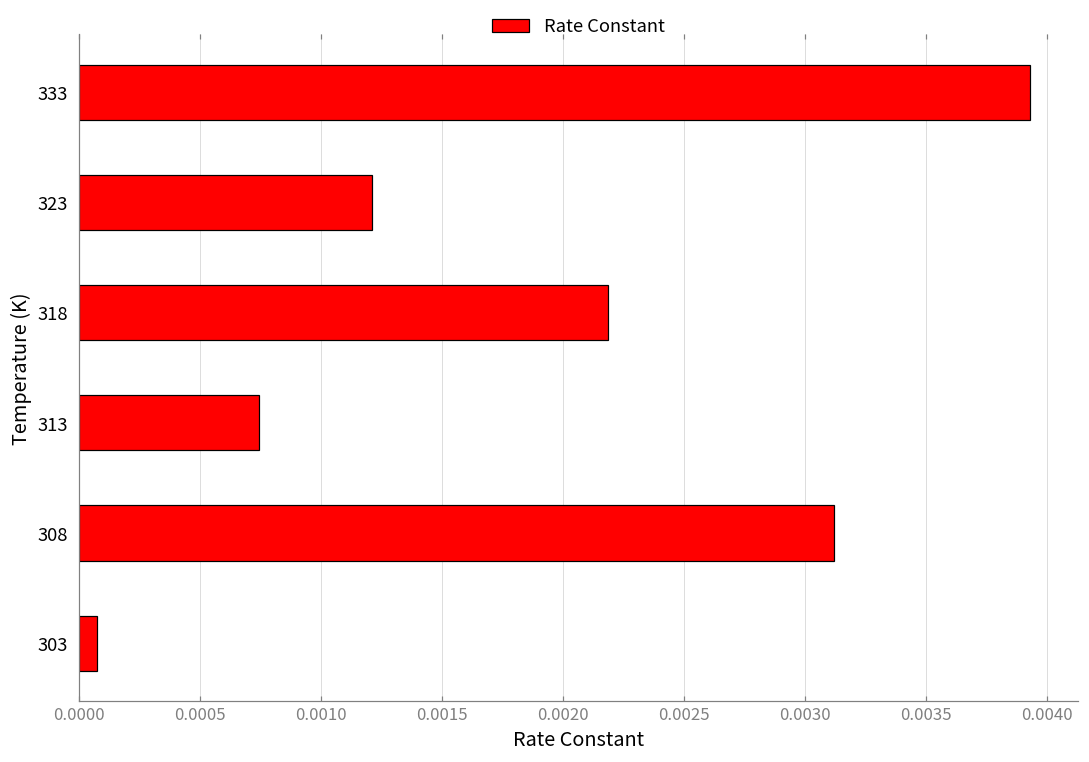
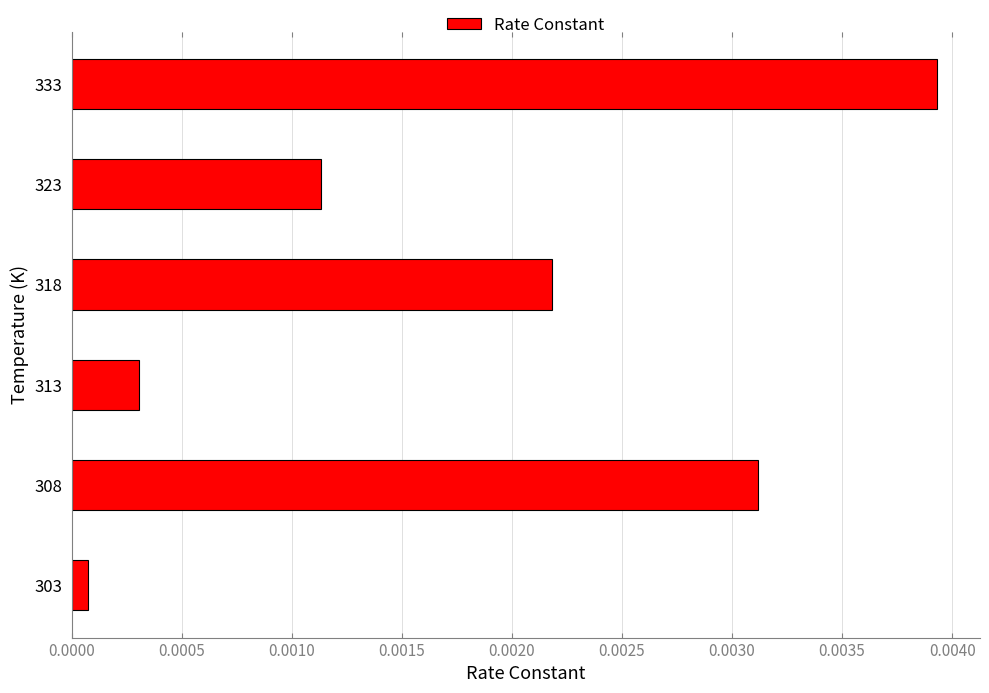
323: 0.00121 -> 0.00113
313: 0.00074 -> 0.00031
